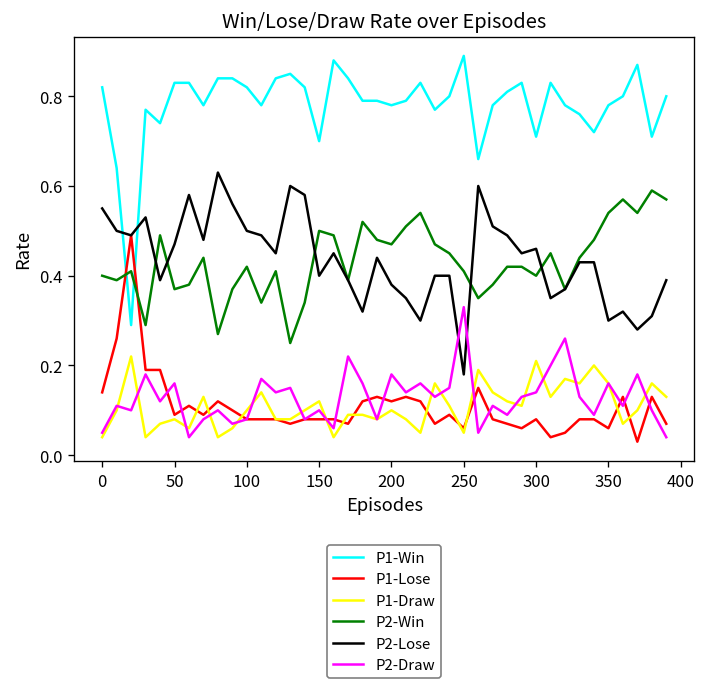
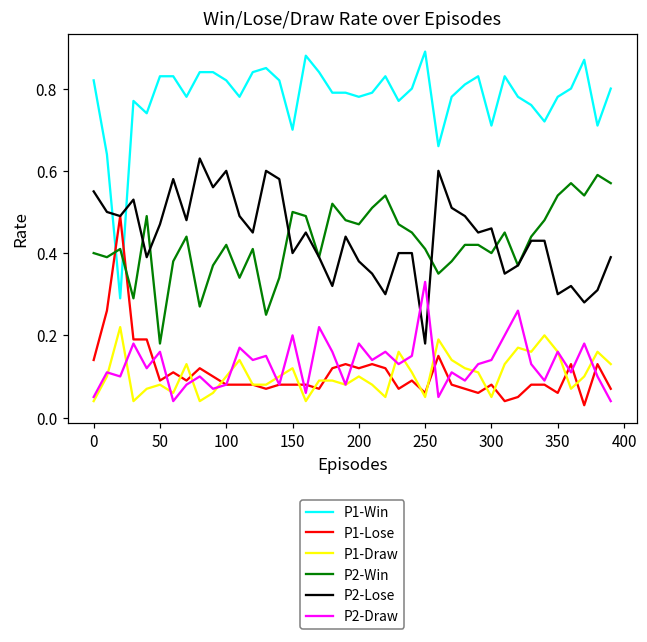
P2-Win, 50: 0.37 -> 0.18
P2-Lose, 100: 0.5 -> 0.6
P2-Draw, 150: 0.1 -> 0.2
P1-Draw, 300: 0.21 -> 0.05
